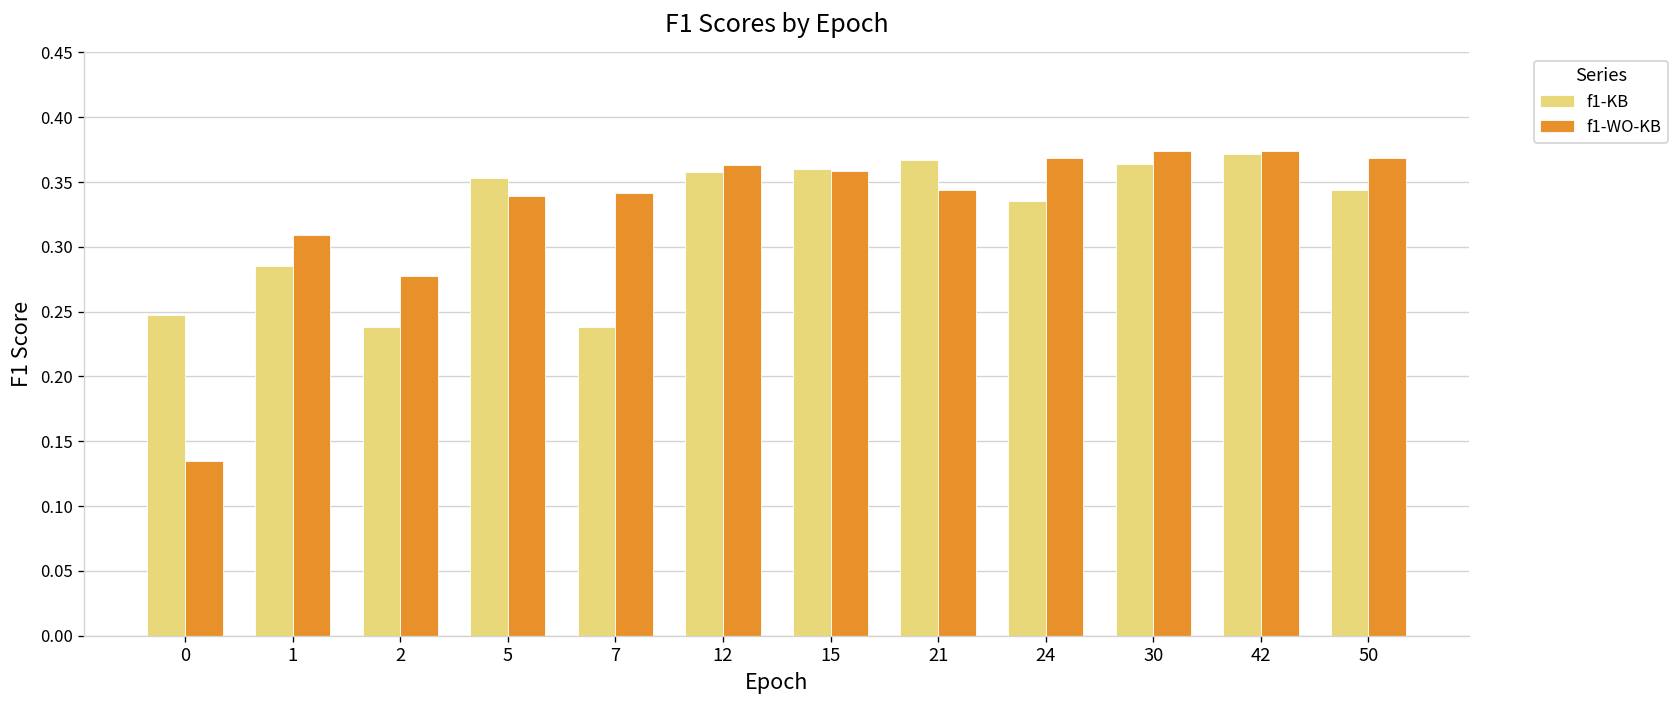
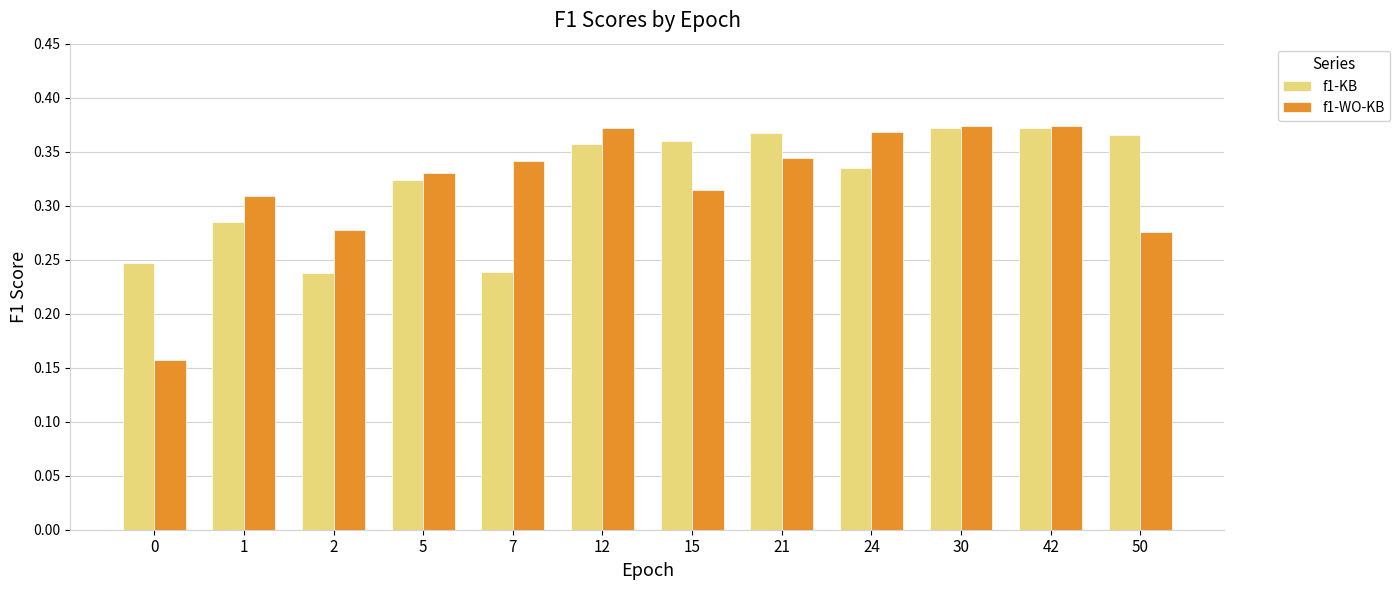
f1-WO-KB, 0: 0.135 -> 0.157
f1-KB, 5: 0.353 -> 0.324
f1-WO-KB, 5: 0.339 -> 0.330
f1-WO-KB, 12: 0.363 -> 0.372
f1-WO-KB, 15: 0.359 -> 0.314
f1-KB, 30: 0.364 -> 0.372
f1-KB, 50: 0.344 -> 0.365
f1-WO-KB, 50: 0.369 -> 0.275
